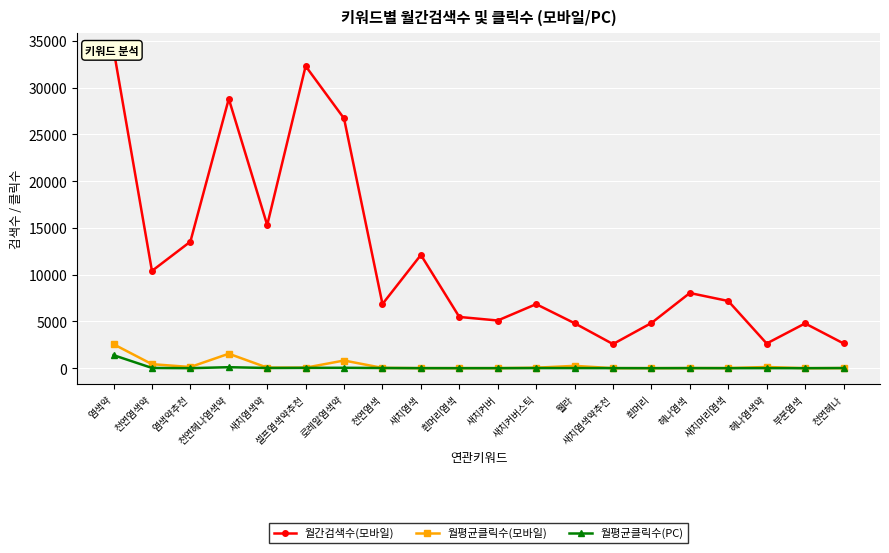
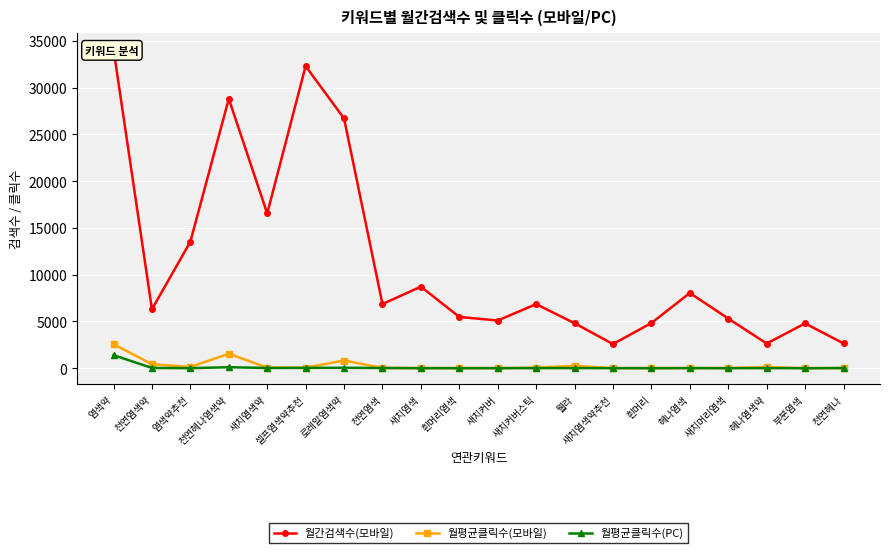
월간검색수(모바일), 천연염색약: 10000 -> 6000
월간검색수(모바일), 새치염색약: 15000 -> 17000
월간검색수(모바일), 새치염색: 12000 -> 9000
월간검색수(모바일), 새치머리염색: 7000 -> 5000
